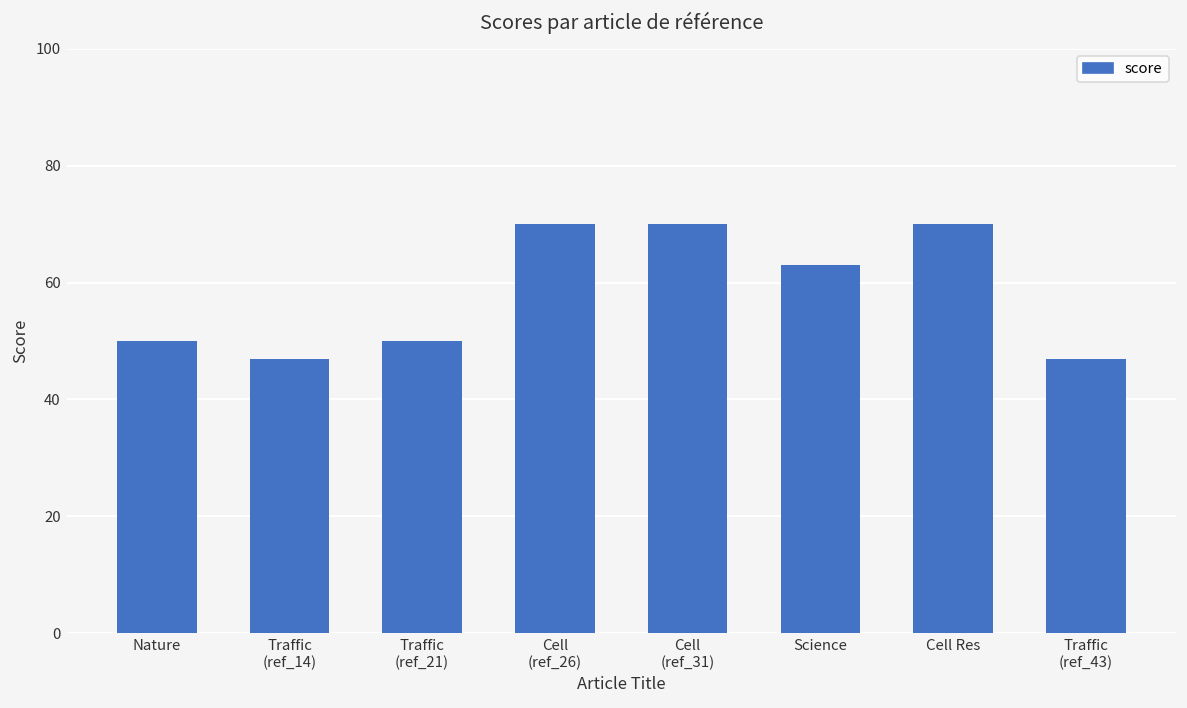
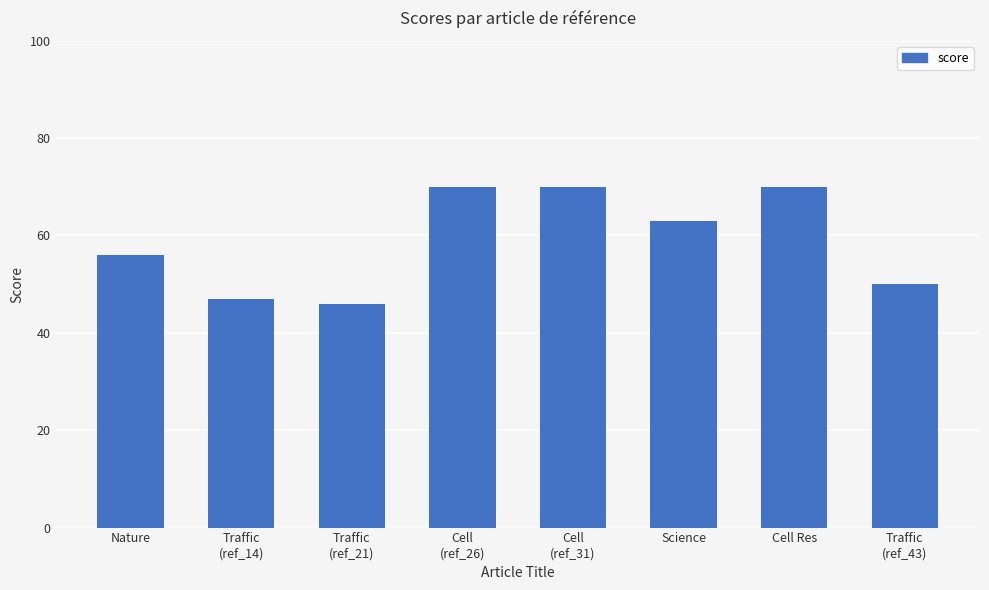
Nature: 50 -> 56
Traffic (ref_21): 50 -> 46
Traffic (ref_43): 47 -> 50
